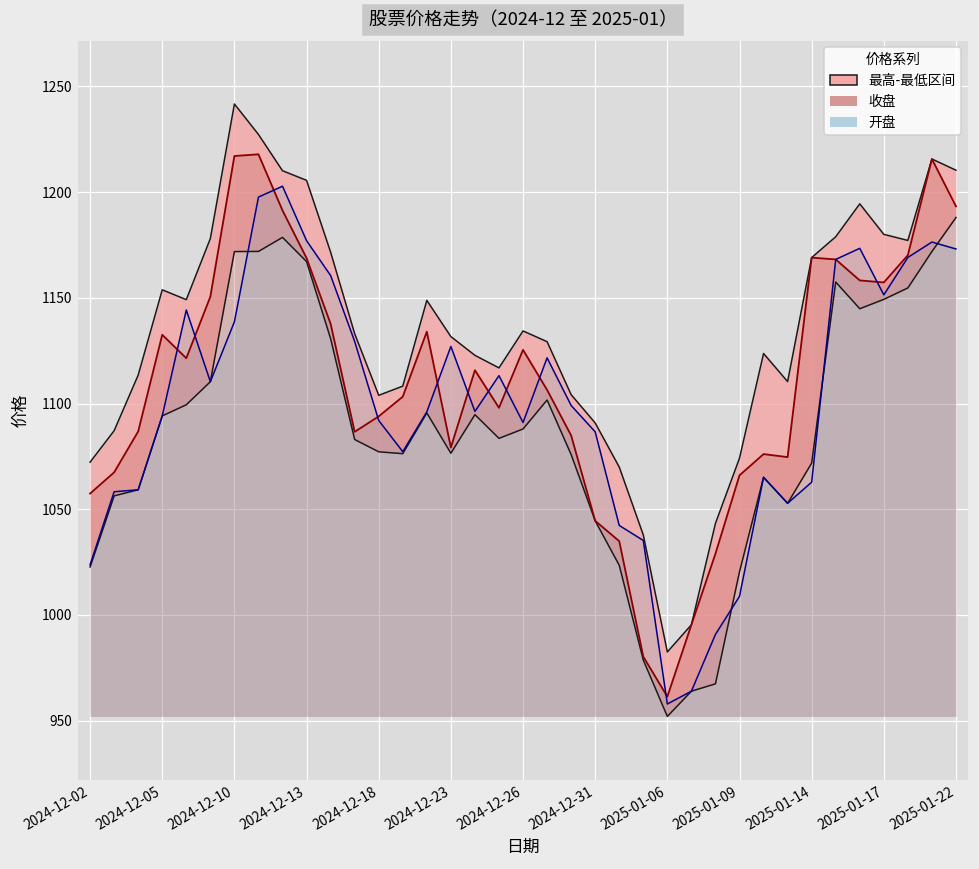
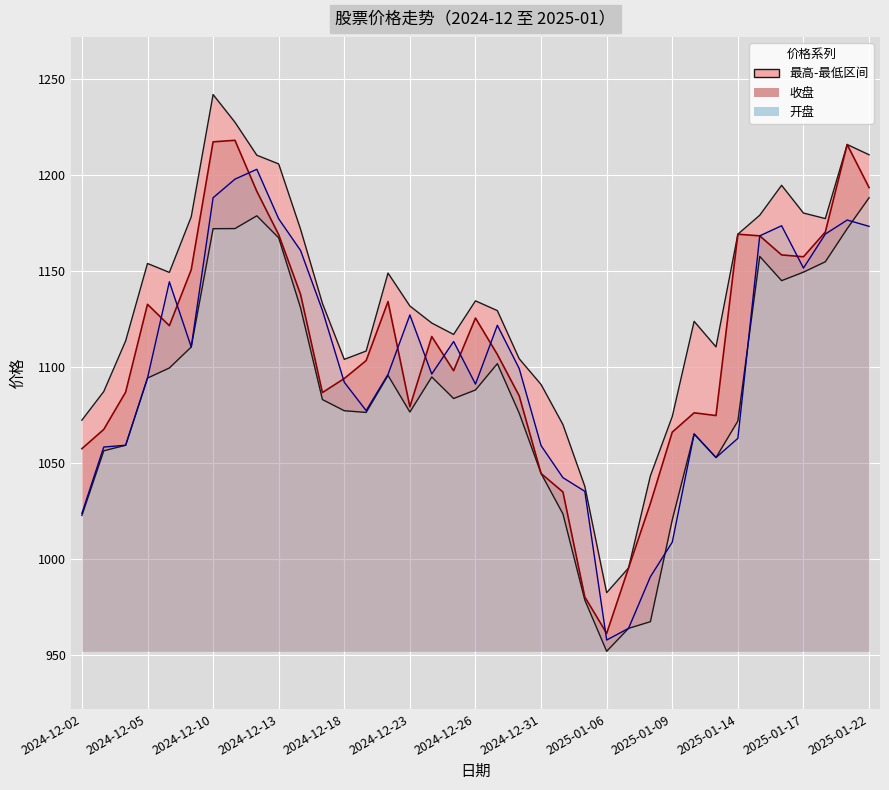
开盘, 2024-12-10: 1139 -> 1188
开盘, 2024-12-31: 1087 -> 1059
